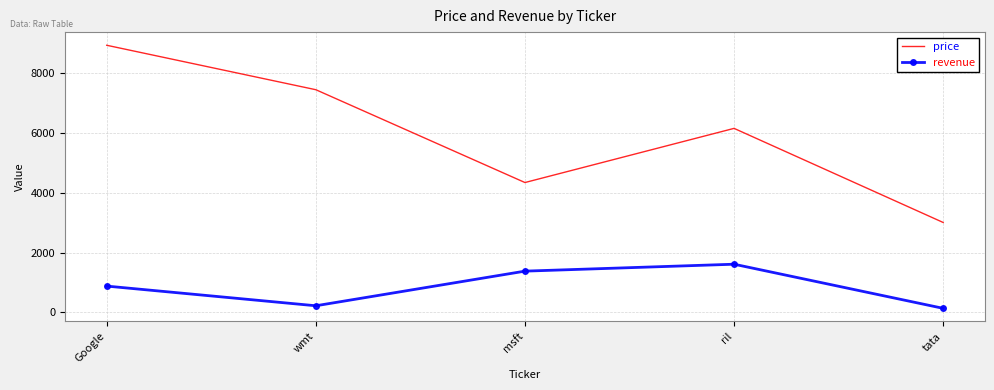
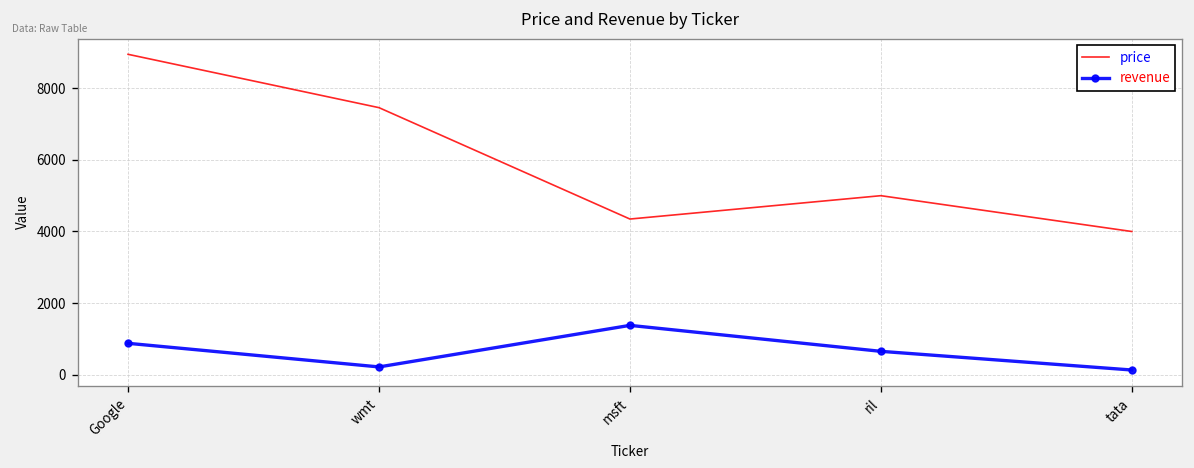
price, ril: 6200 -> 5000
revenue, ril: 1600 -> 700
price, tata: 3000 -> 4000
